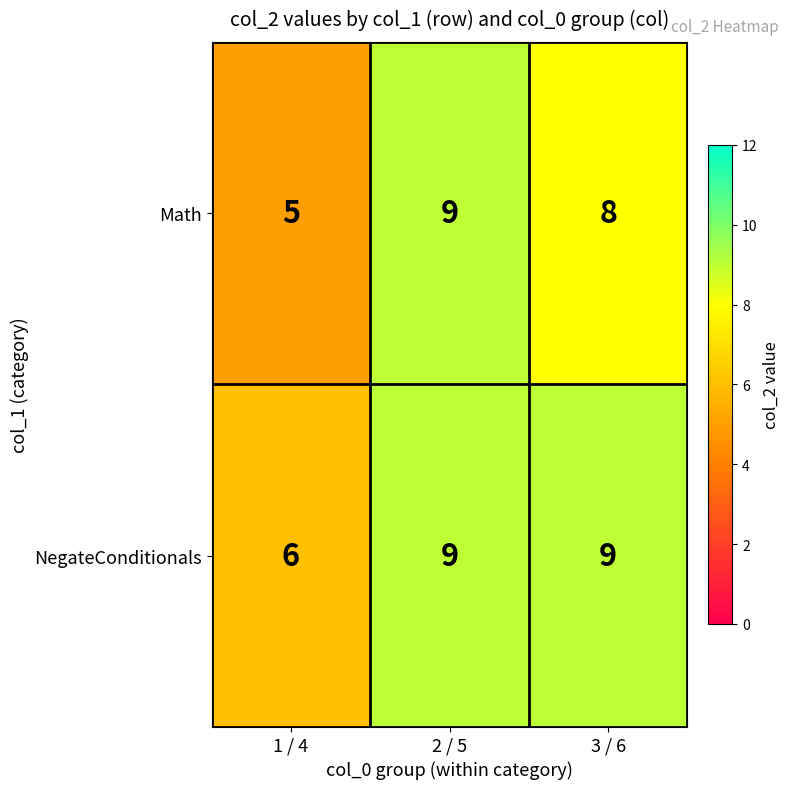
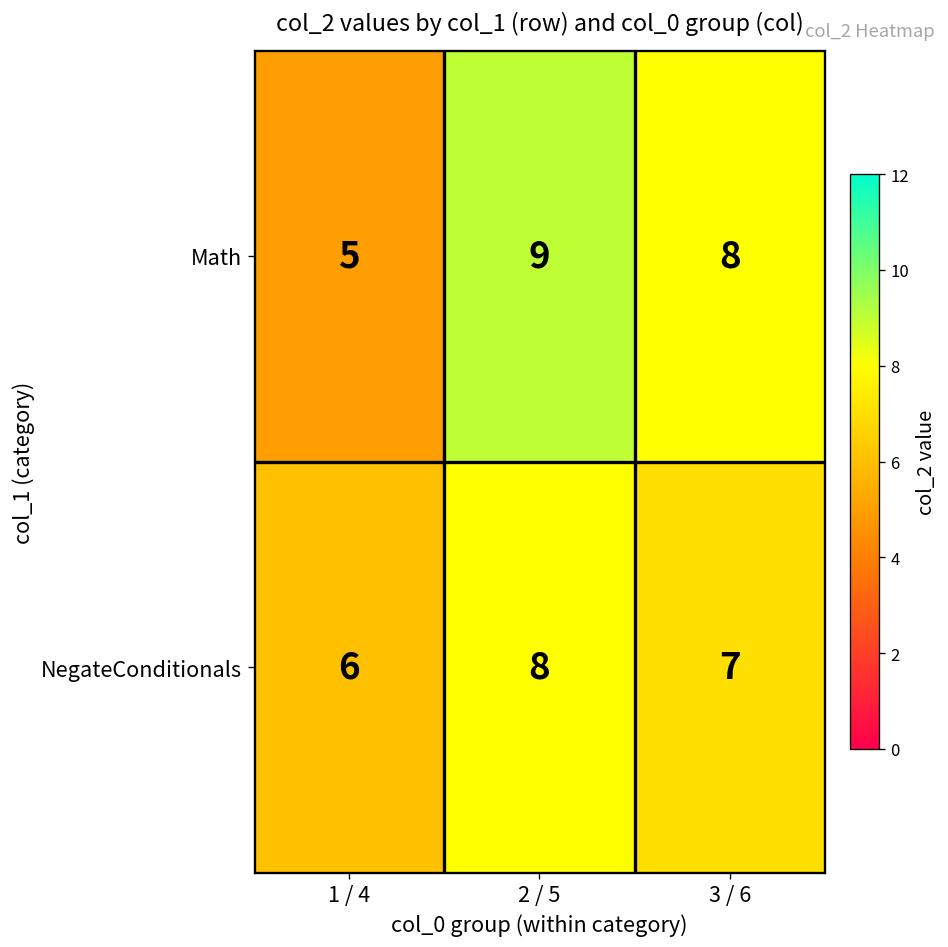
NegateConditionals, 2 / 5: 9 -> 8
NegateConditionals, 3 / 6: 9 -> 7
